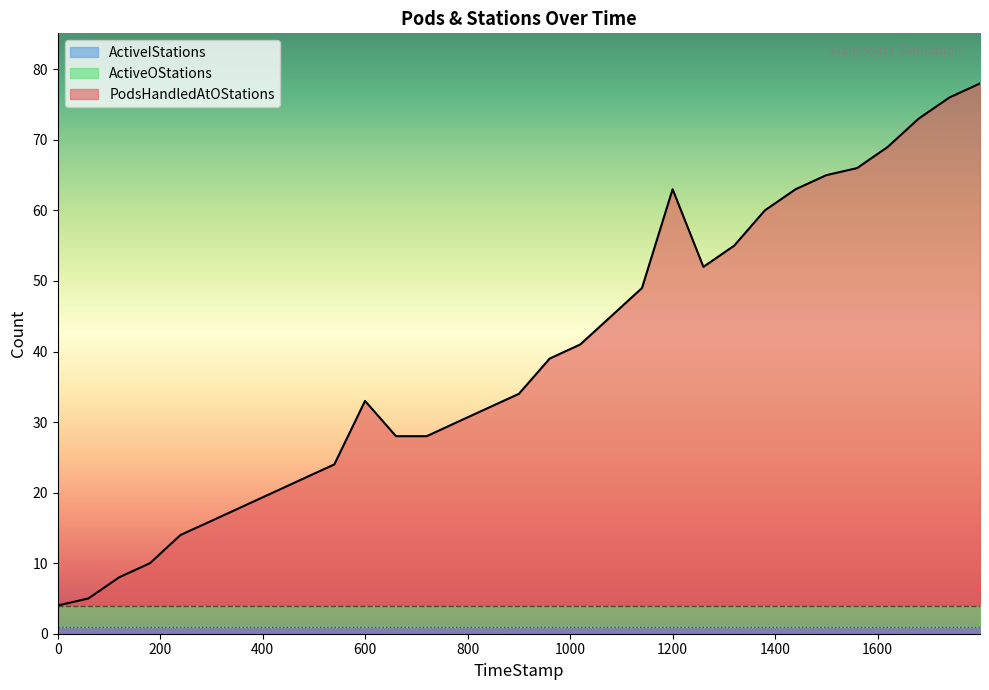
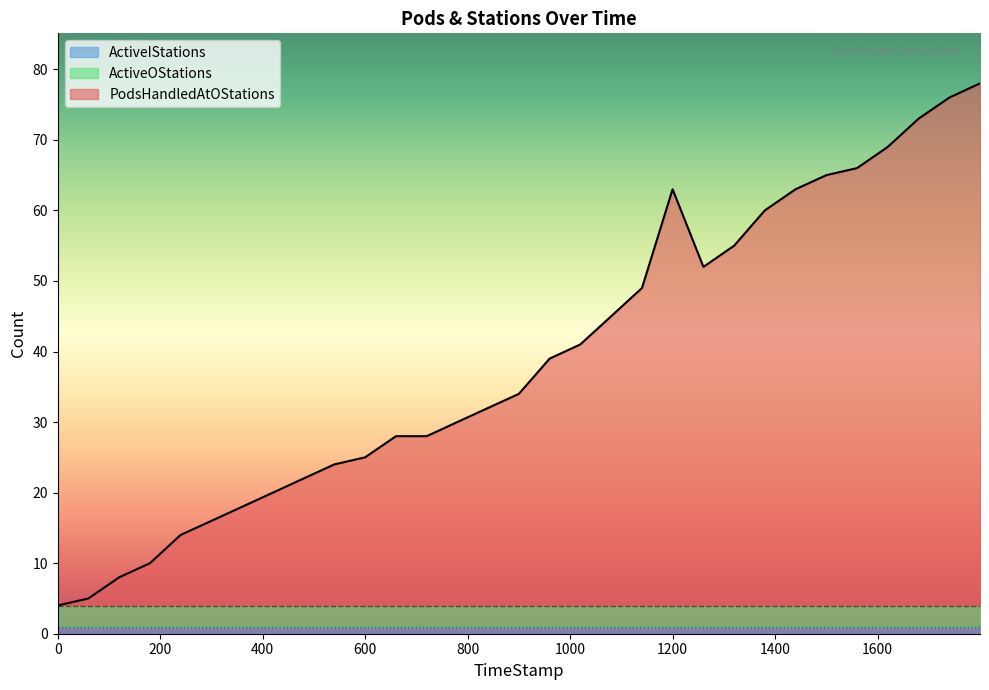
PodsHandledAtOStations, 600: 33 -> 25
